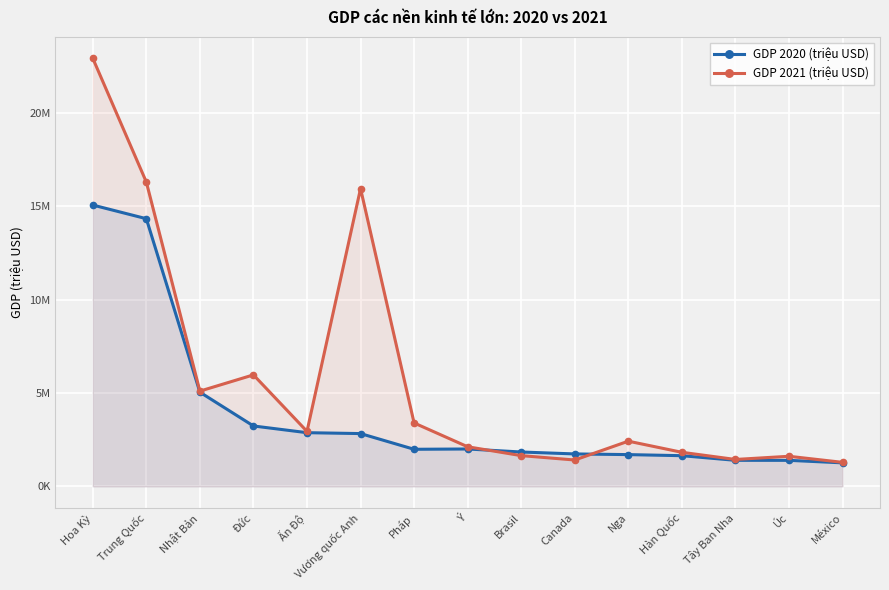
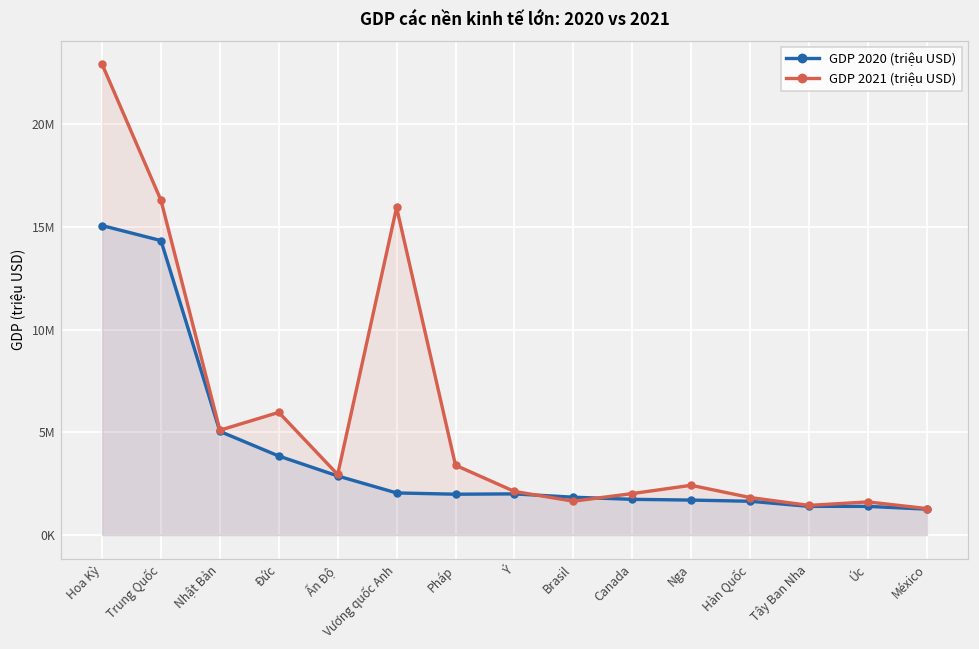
GDP 2020 (triệu USD), Đức: 3200000 -> 3800000
GDP 2020 (triệu USD), Vương quốc Anh: 2800000 -> 2000000
GDP 2021 (triệu USD), Canada: 1400000 -> 2000000
